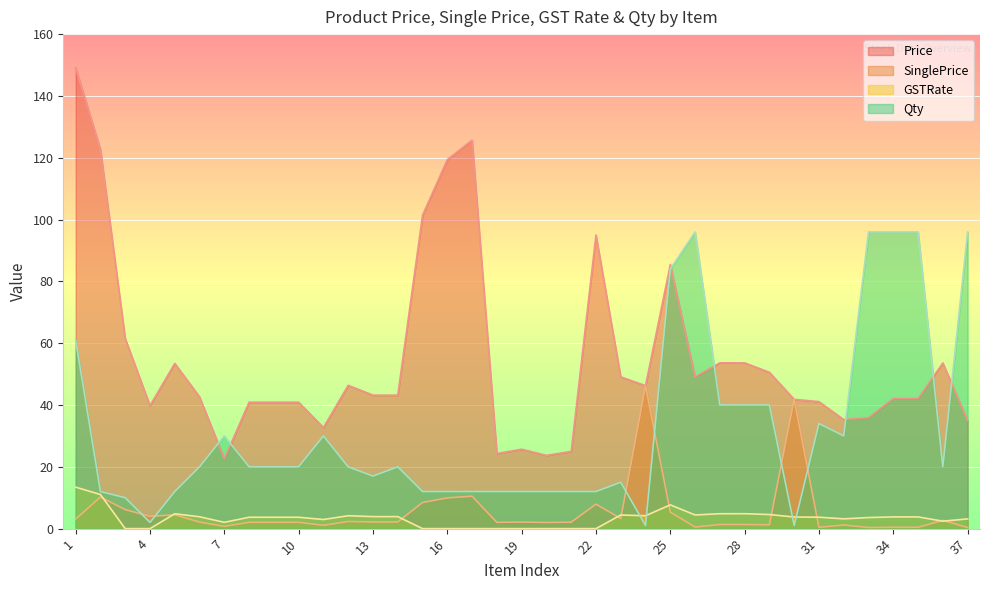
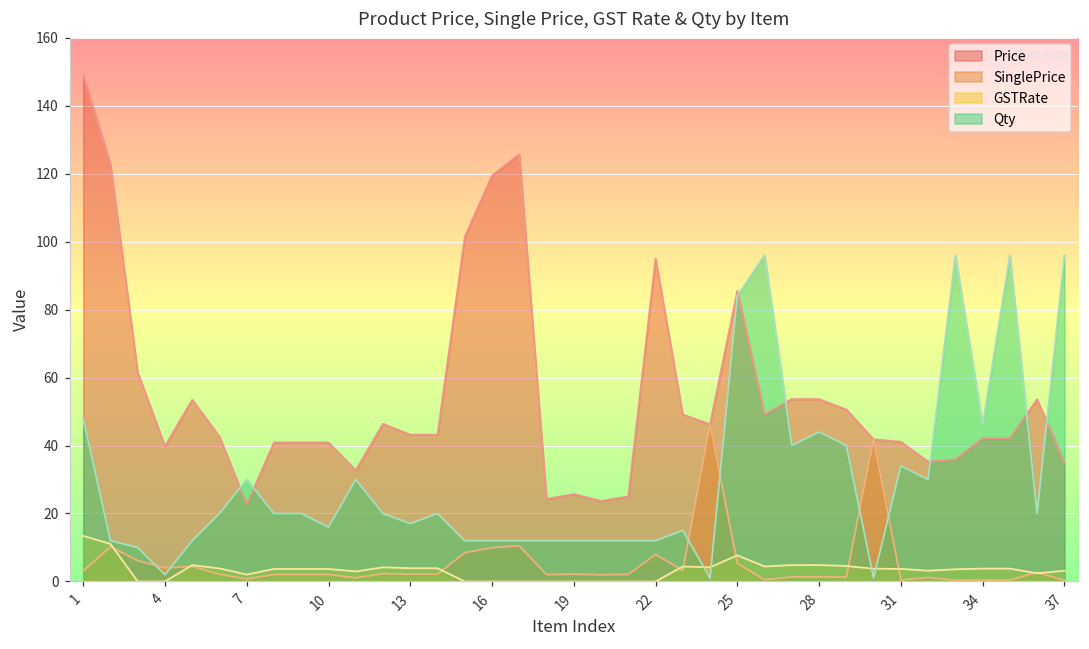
Qty, 1: 61 -> 48
Qty, 10: 20 -> 16
Qty, 28: 40 -> 44
Qty, 34: 96 -> 46
